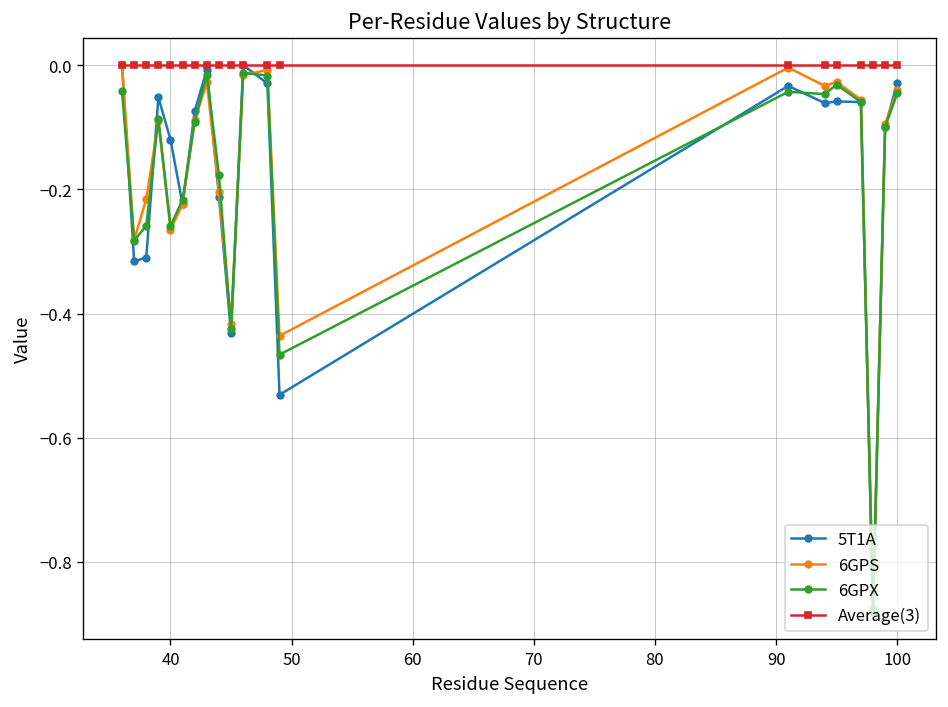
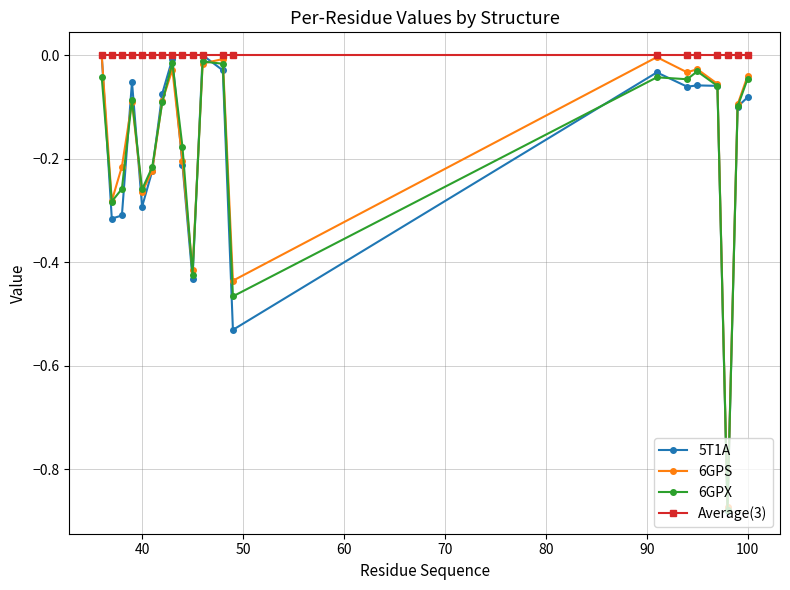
5T1A, 40: -0.12 -> -0.29
5T1A, 100: -0.03 -> -0.08
